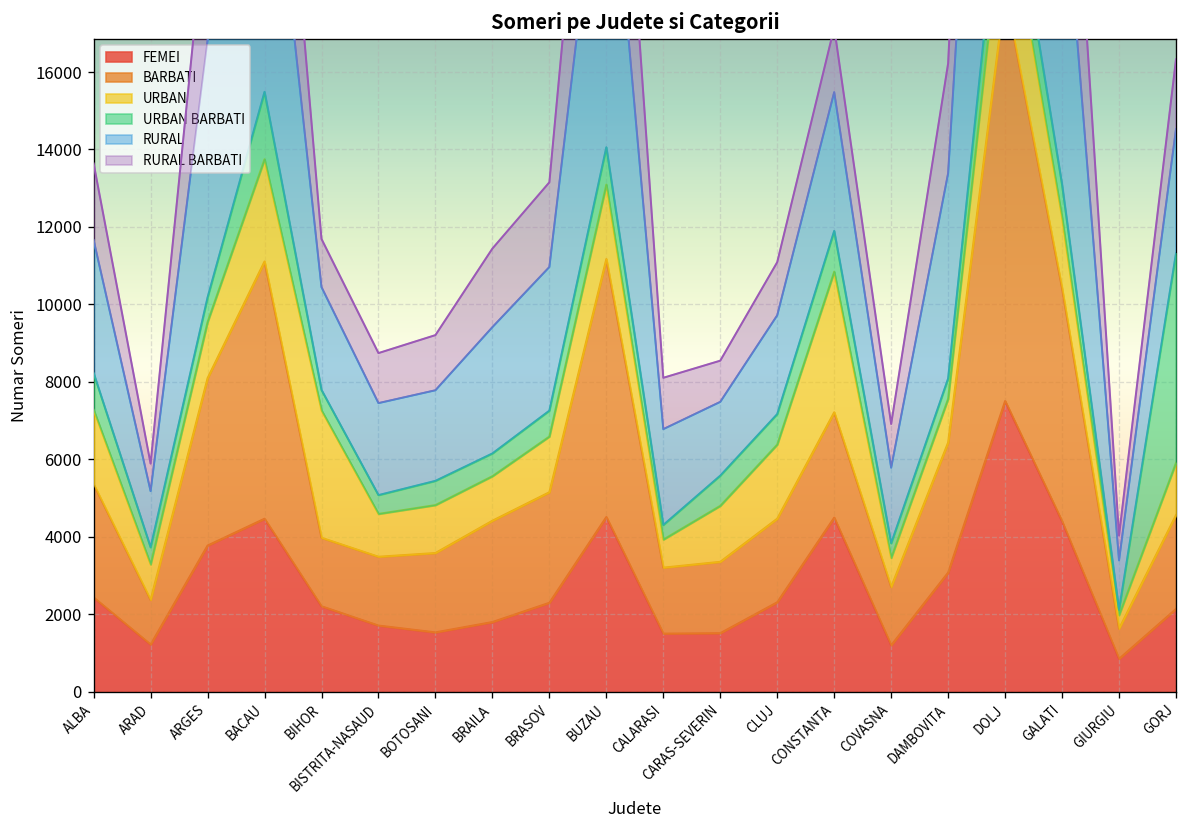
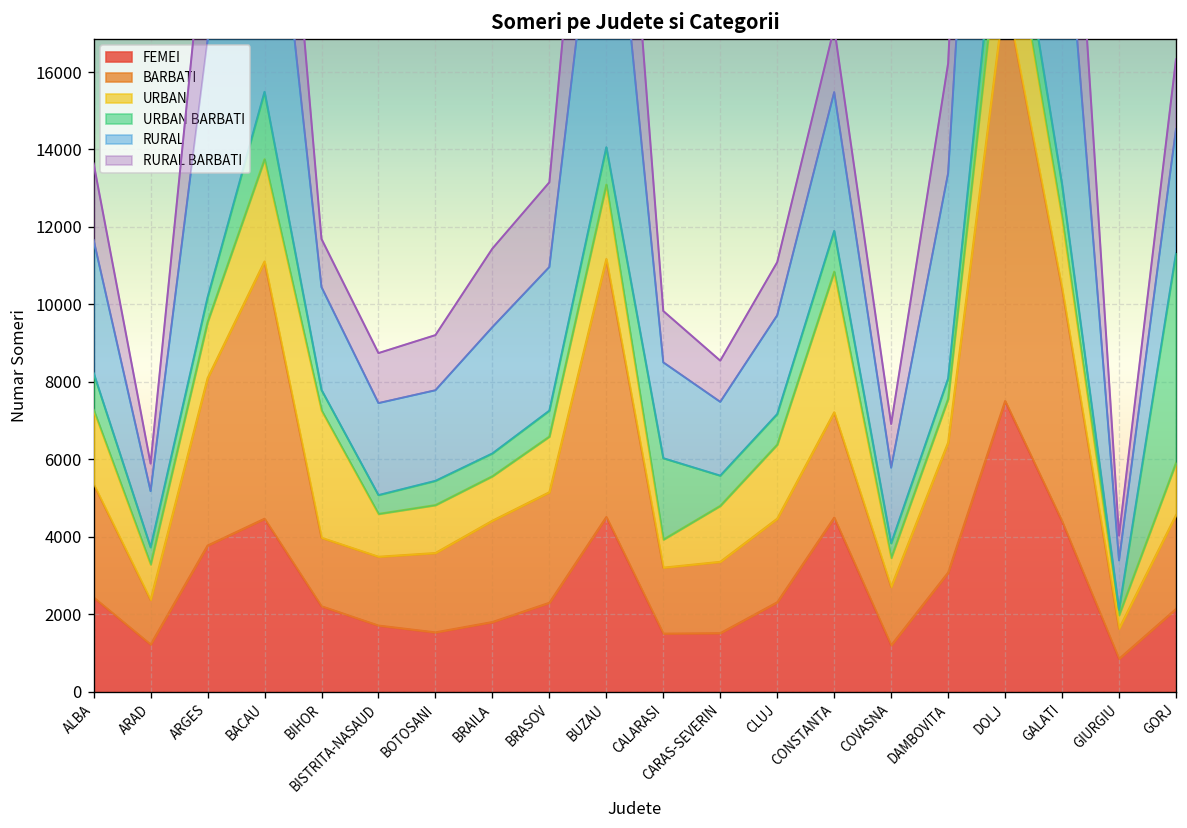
URBAN BARBATI, CALARASI: 400 -> 2100
